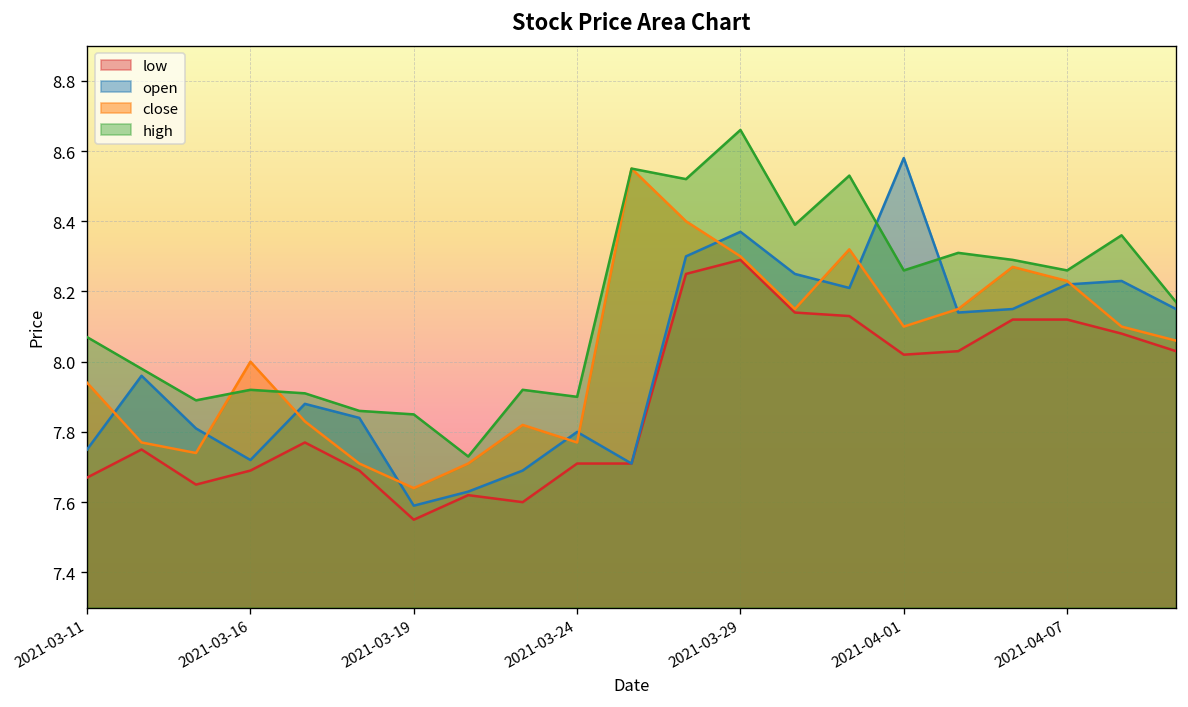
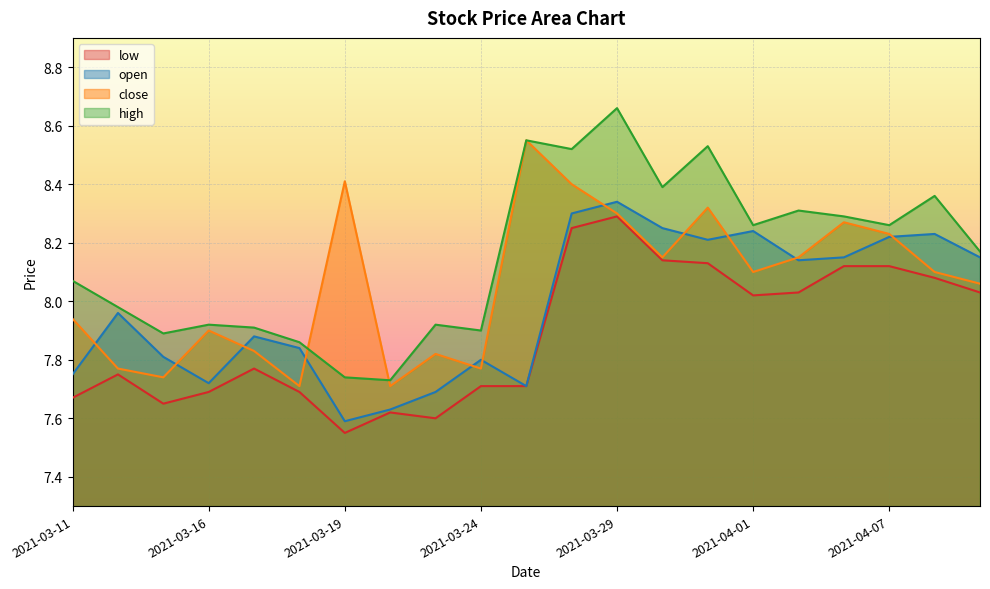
close, 2021-03-16: 8.0 -> 7.9
close, 2021-03-19: 7.64 -> 8.41
high, 2021-03-19: 7.85 -> 7.74
open, 2021-03-29: 8.37 -> 8.34
open, 2021-04-01: 8.58 -> 8.24
